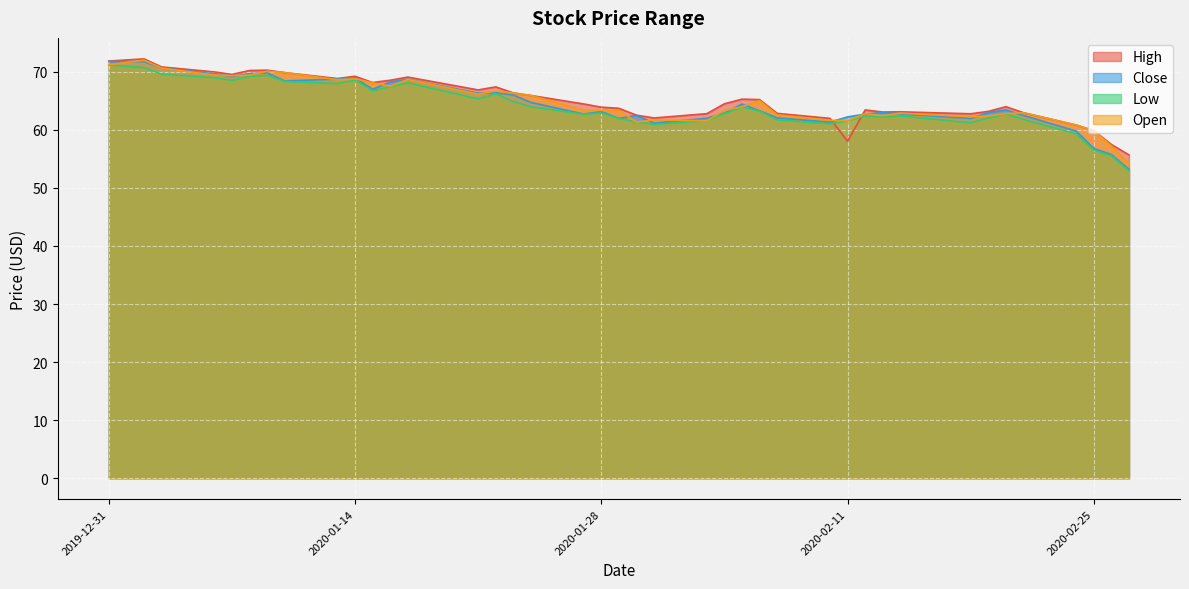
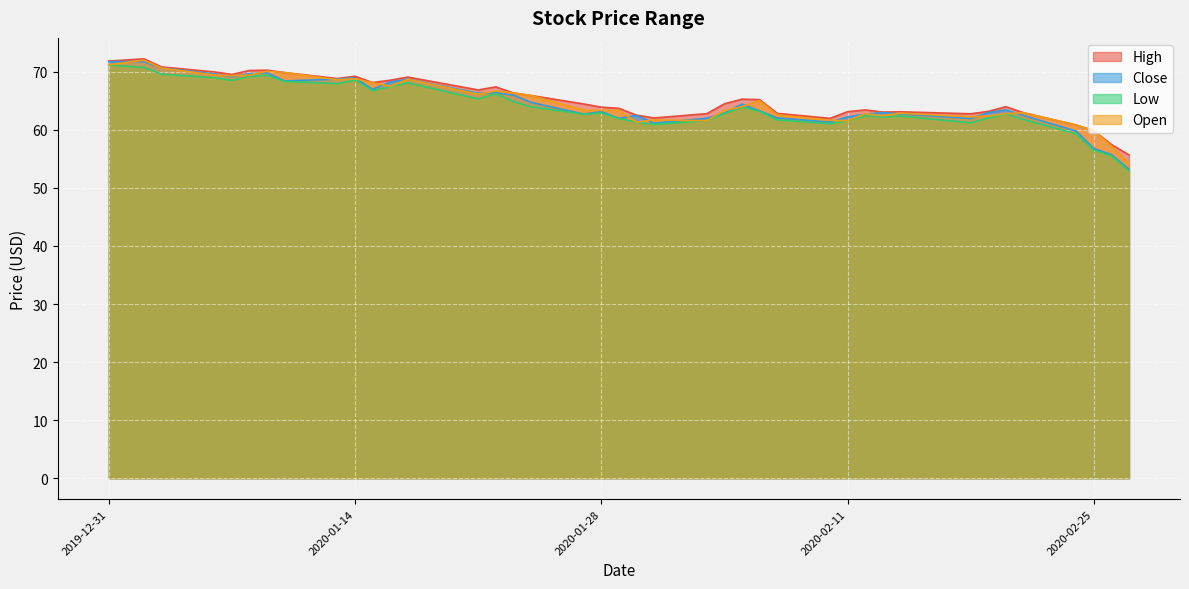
High, 2020-02-11: 58 -> 63
